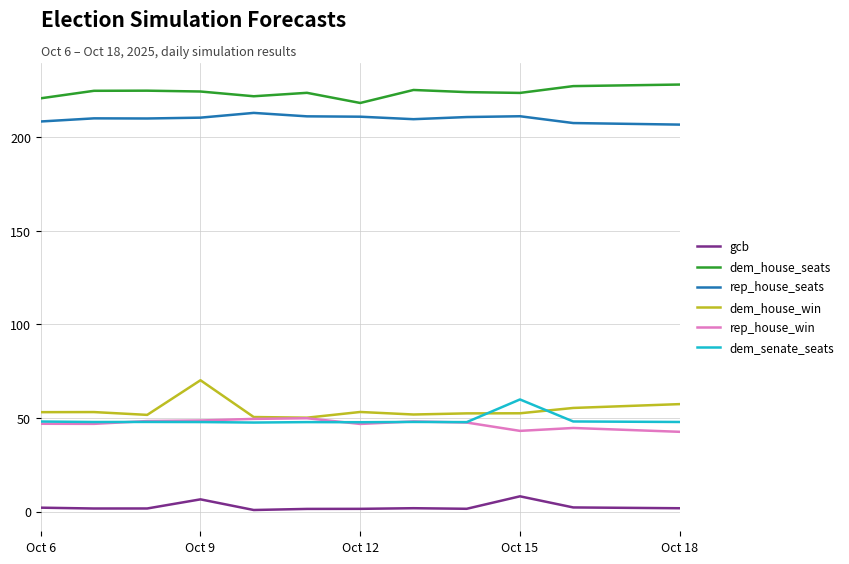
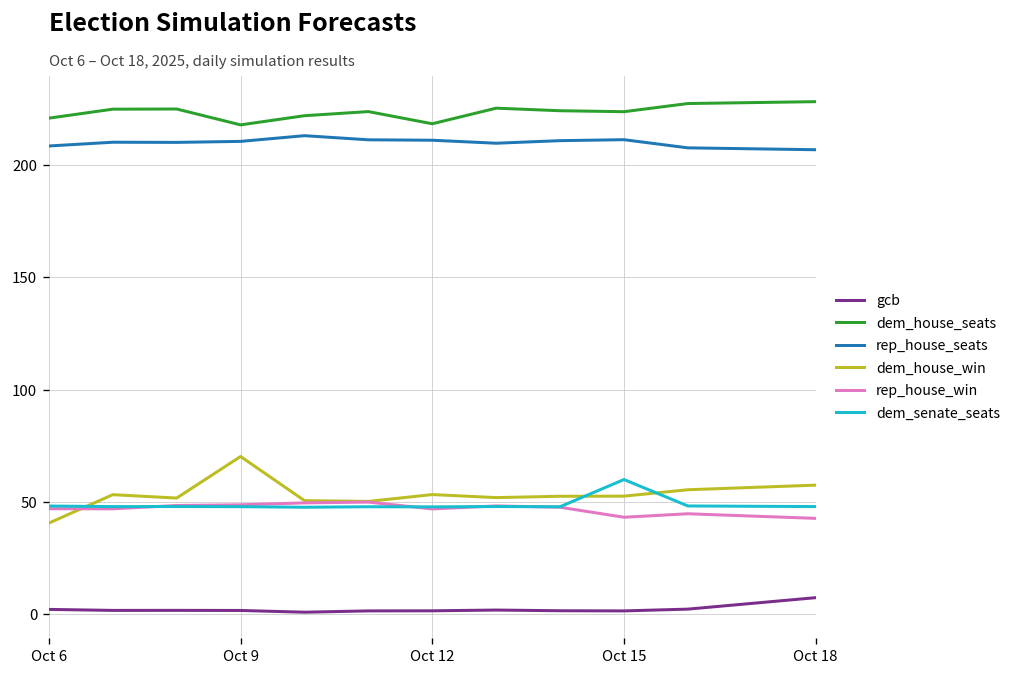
dem_house_win, Oct 6: 53 -> 41
gcb, Oct 9: 6 -> 2
dem_house_seats, Oct 9: 224 -> 218
gcb, Oct 15: 8 -> 1
gcb, Oct 18: 2 -> 7
